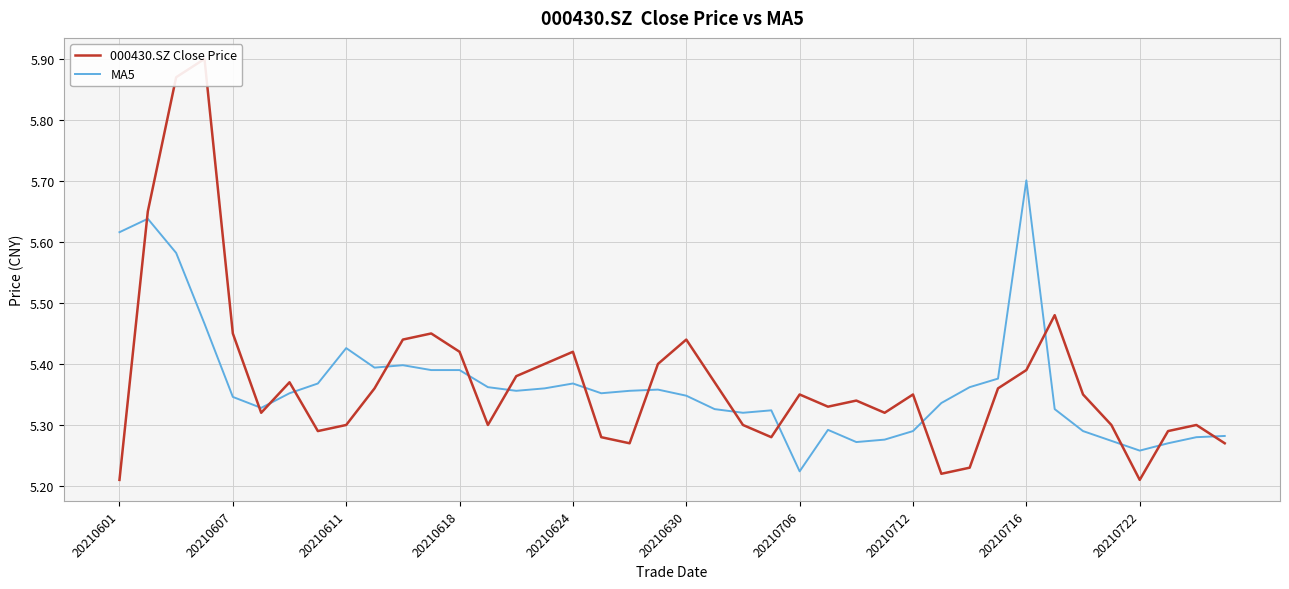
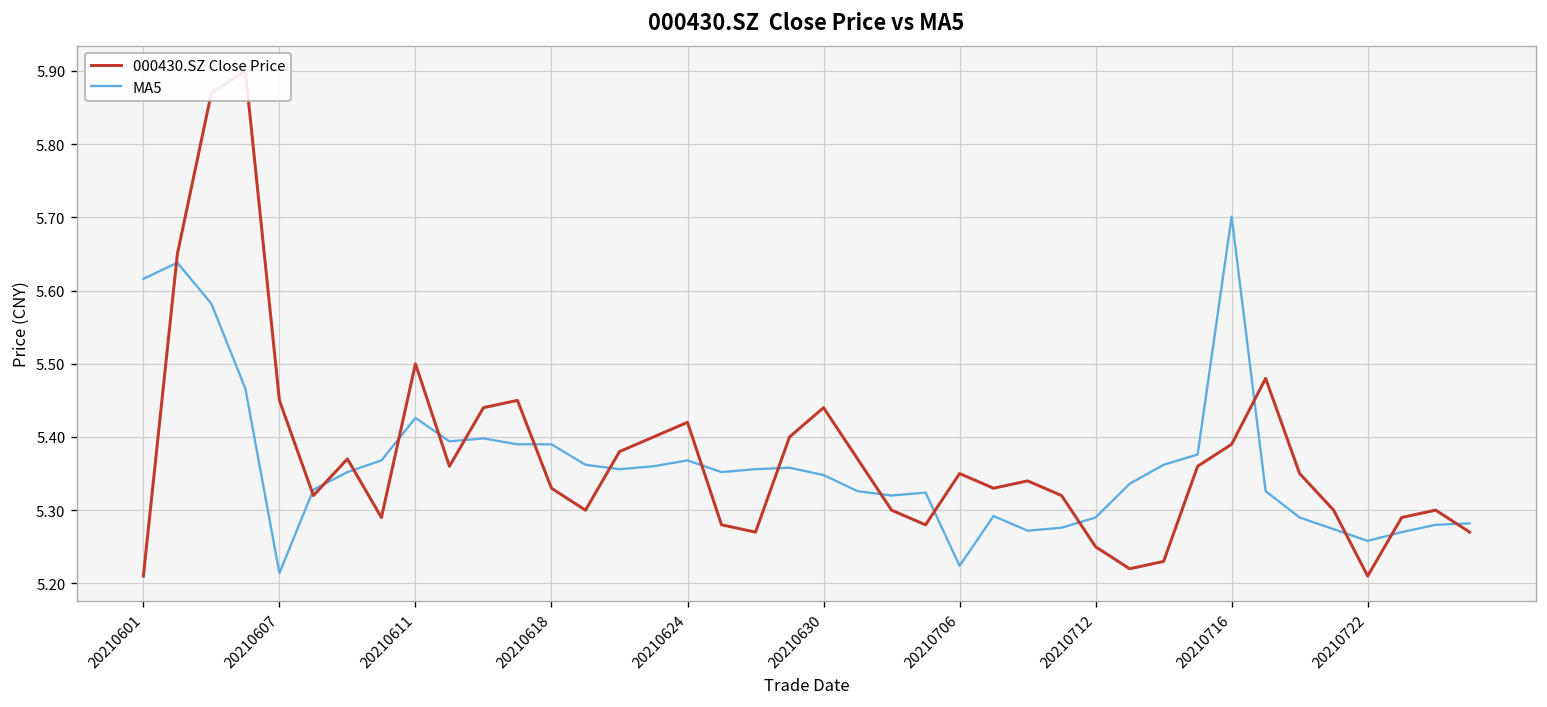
MA5, 20210607: 5.35 -> 5.21
000430.SZ Close Price, 20210611: 5.3 -> 5.5
000430.SZ Close Price, 20210618: 5.42 -> 5.33
000430.SZ Close Price, 20210712: 5.35 -> 5.25
